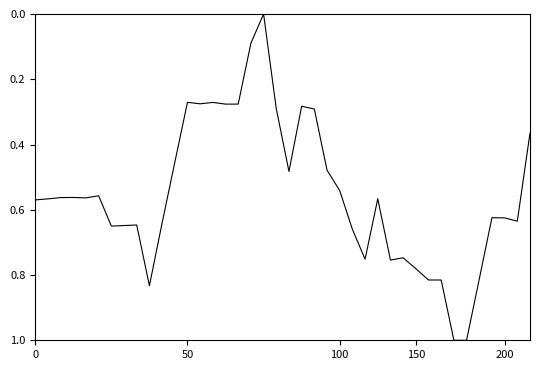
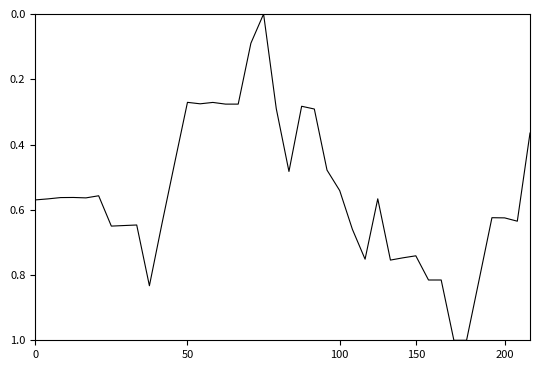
150: 0.78 -> 0.74
